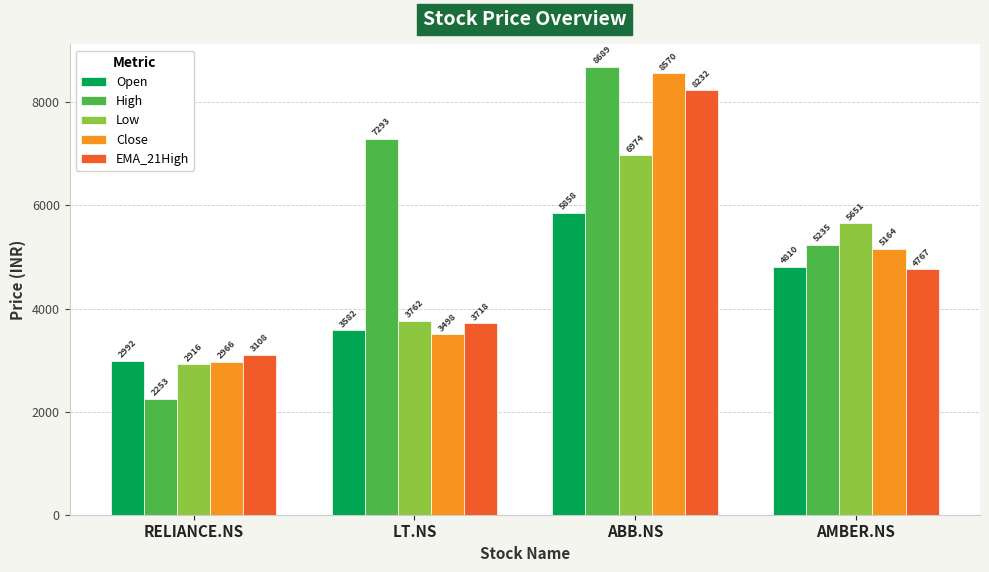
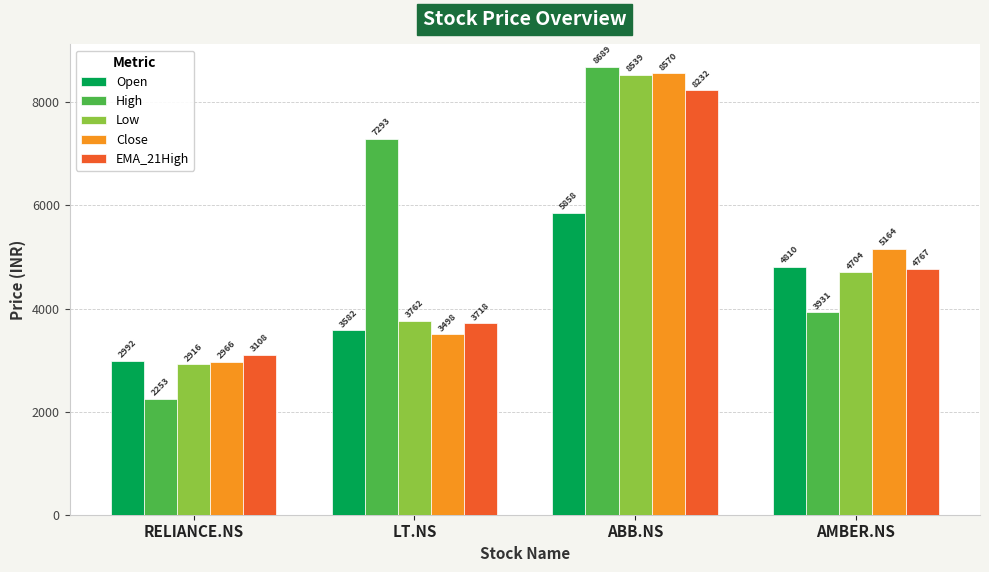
Low, ABB.NS: 6974 -> 8539
High, AMBER.NS: 5235 -> 3931
Low, AMBER.NS: 5651 -> 4704
